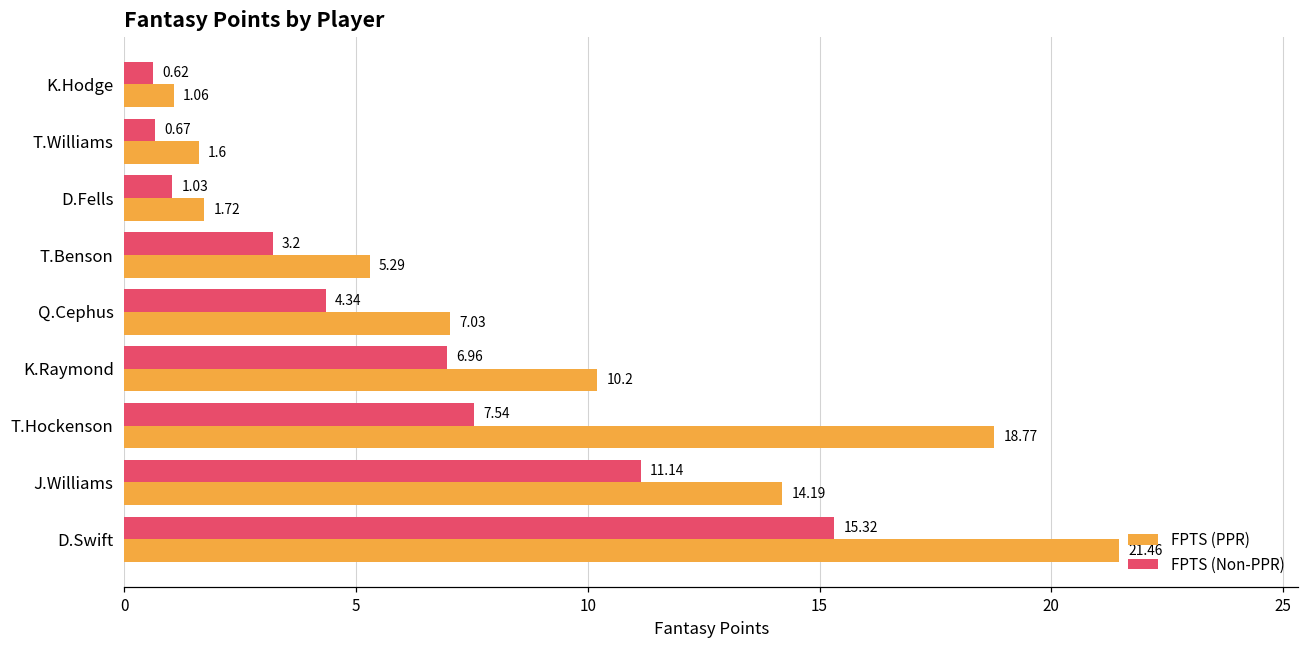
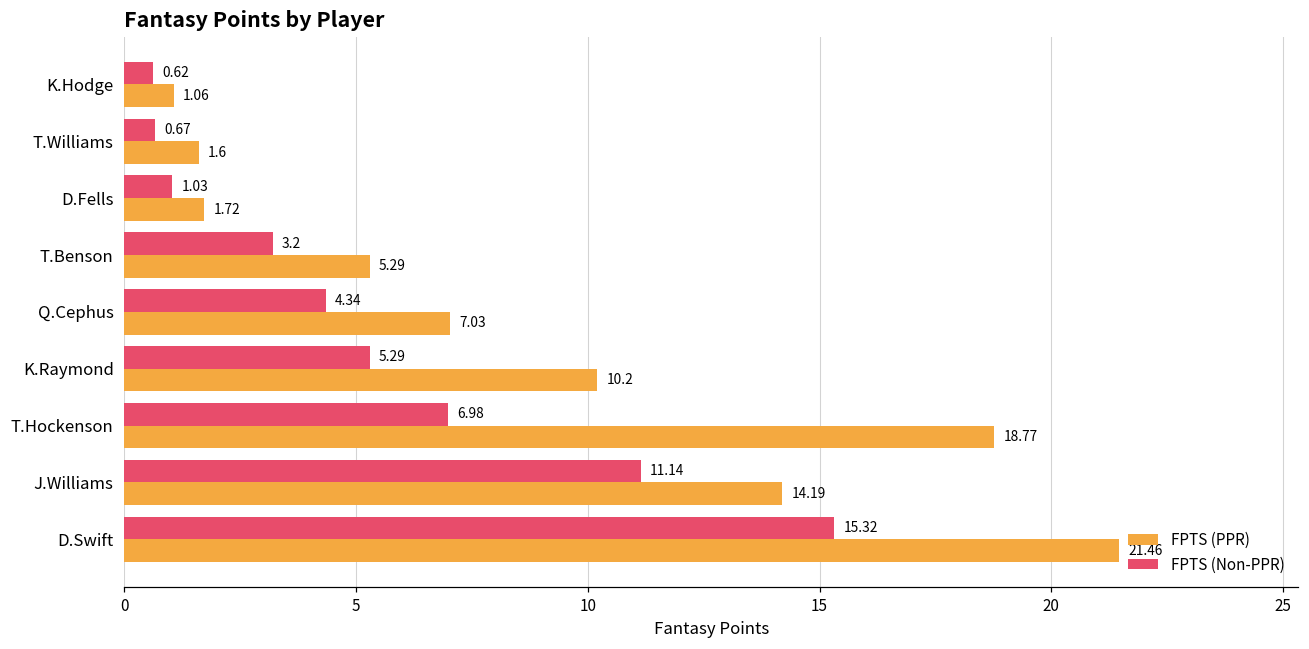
FPTS (Non-PPR), K.Raymond: 6.96 -> 5.29
FPTS (Non-PPR), T.Hockenson: 7.54 -> 6.98
